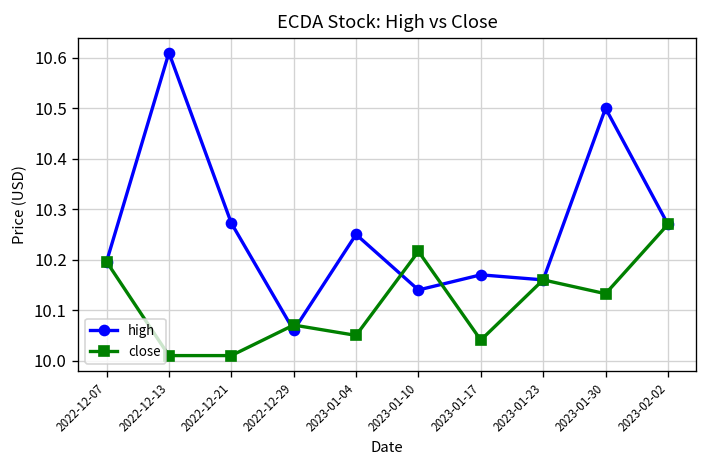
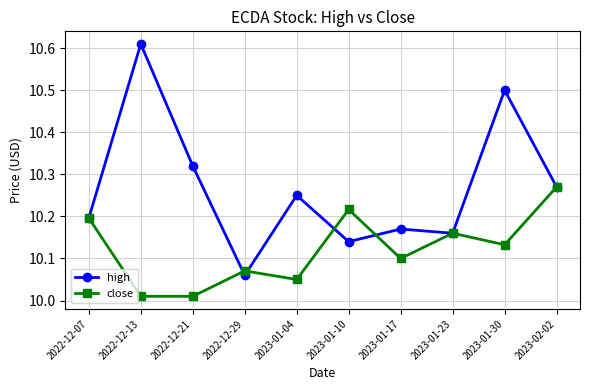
high, 2022-12-21: 10.27 -> 10.32
close, 2023-01-17: 10.04 -> 10.10
